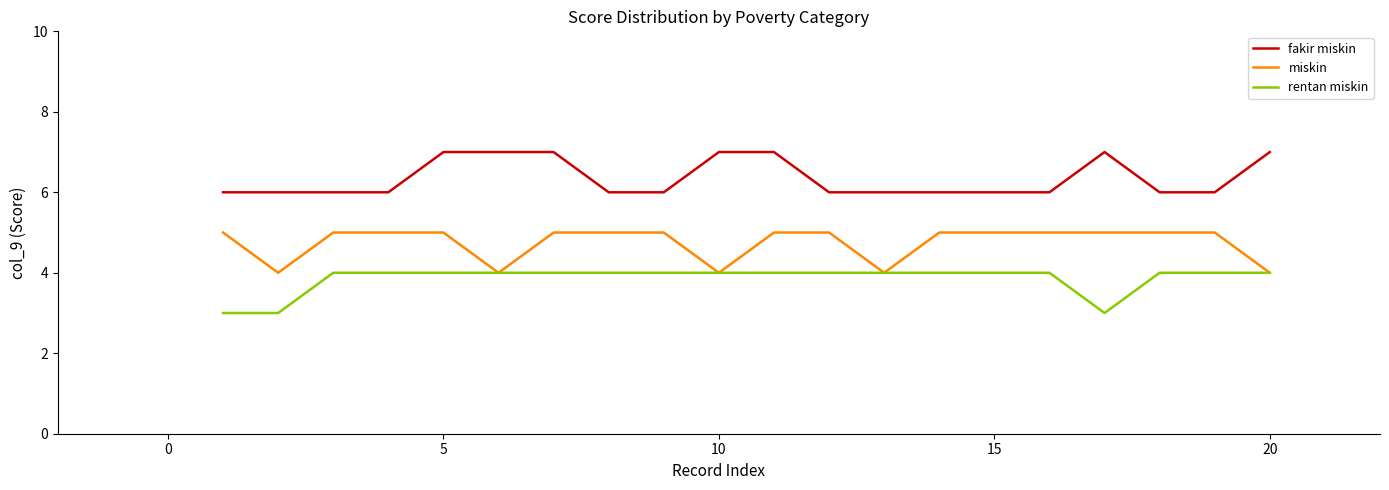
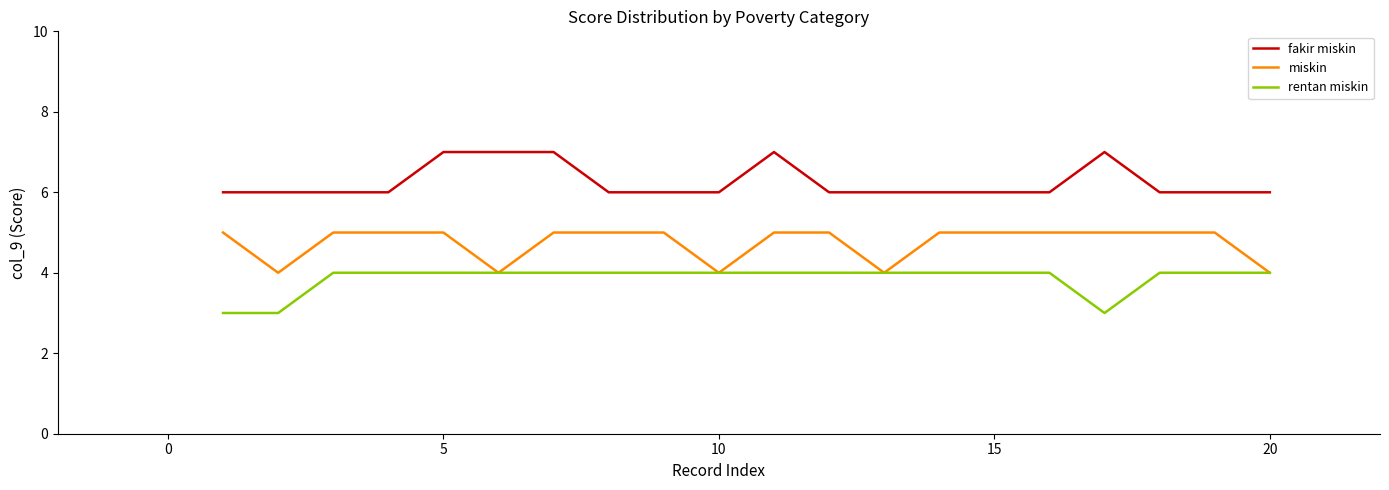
fakir miskin, 10: 7 -> 6
fakir miskin, 20: 7 -> 6
